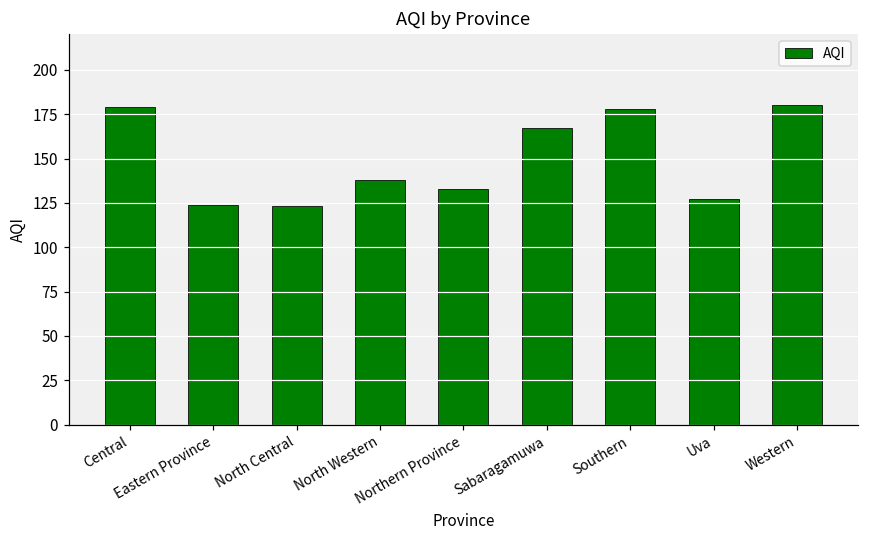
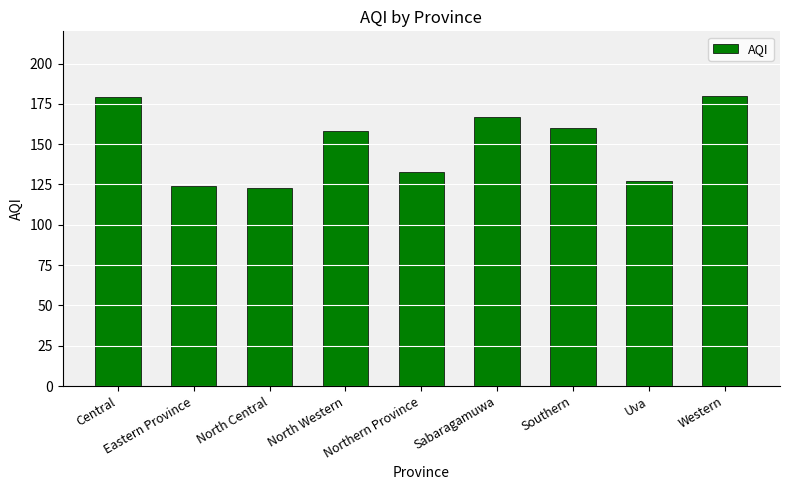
North Western: 138 -> 158
Southern: 178 -> 160
